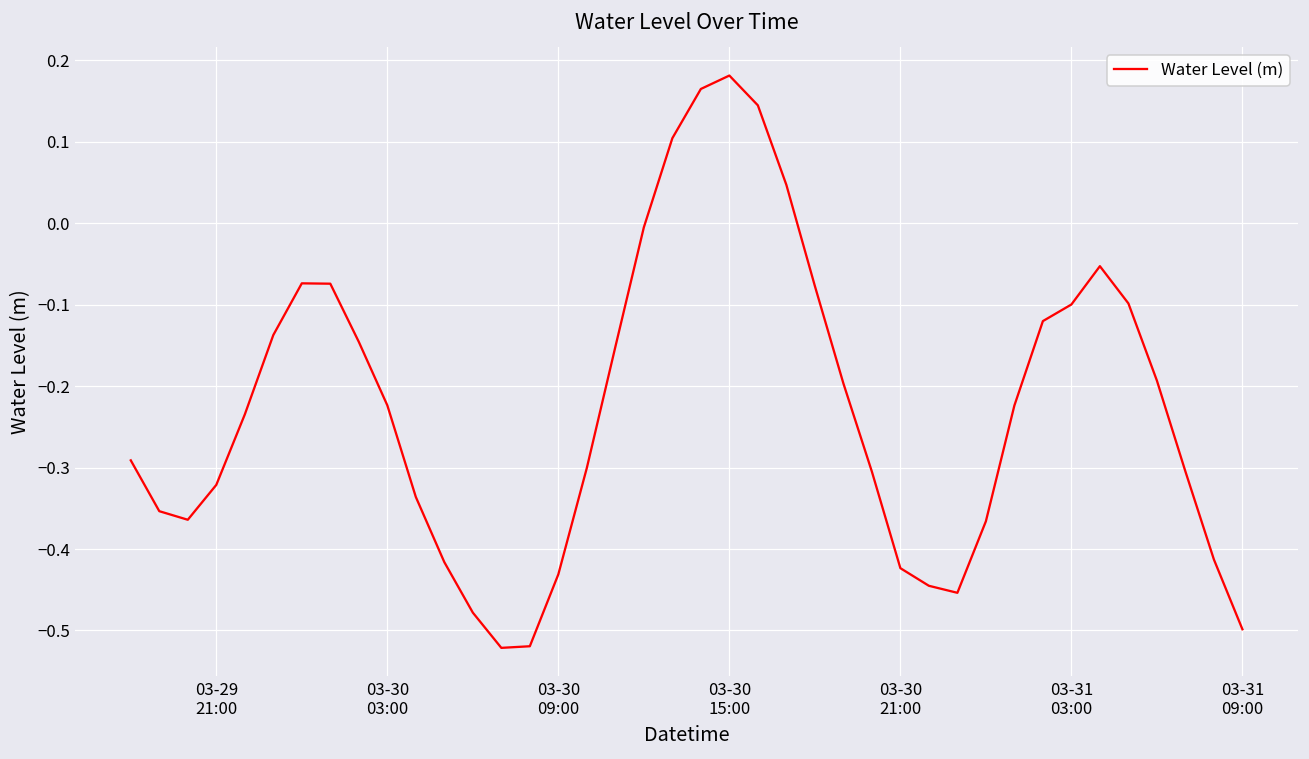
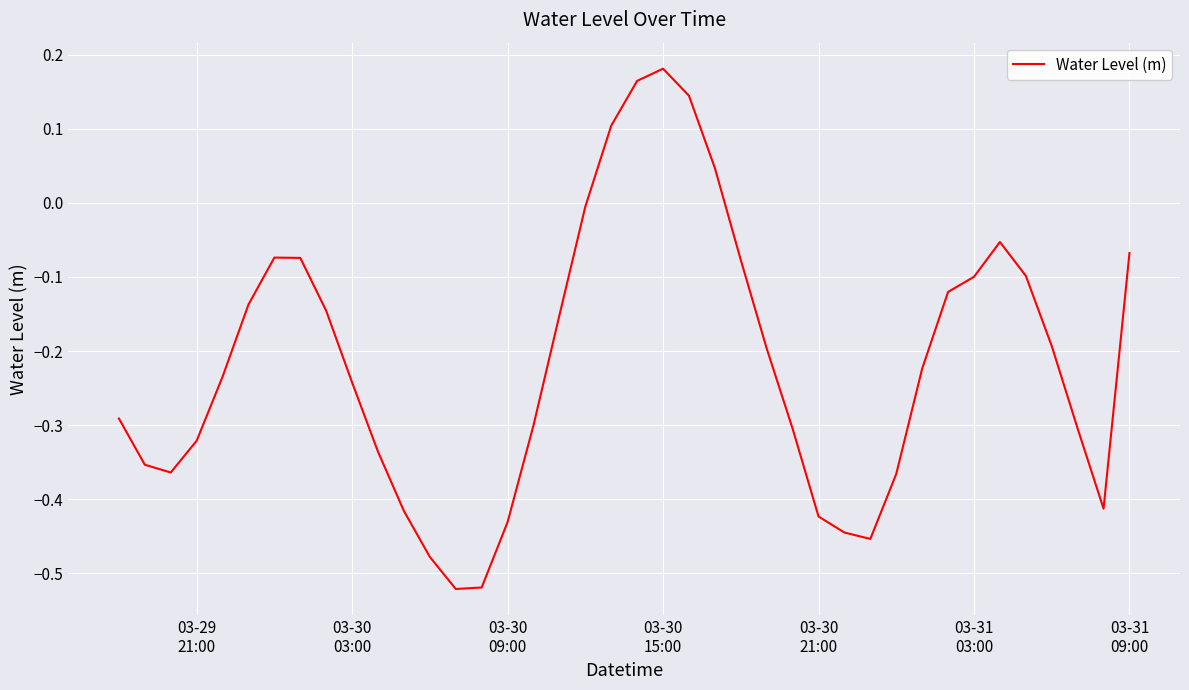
03-30 03:00: -0.22 -> -0.24
03-31 09:00: -0.50 -> -0.07
